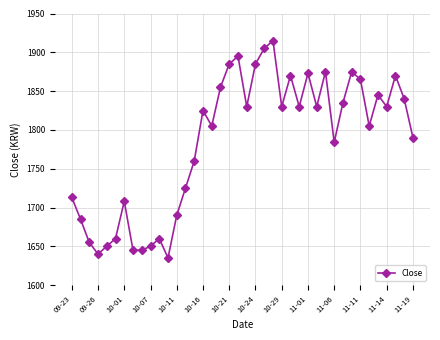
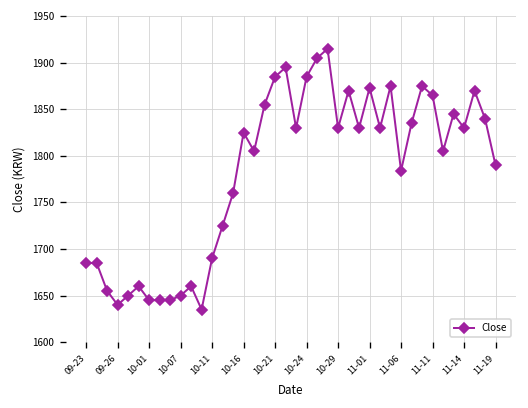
09-23: 1710 -> 1690
10-01: 1710 -> 1650
